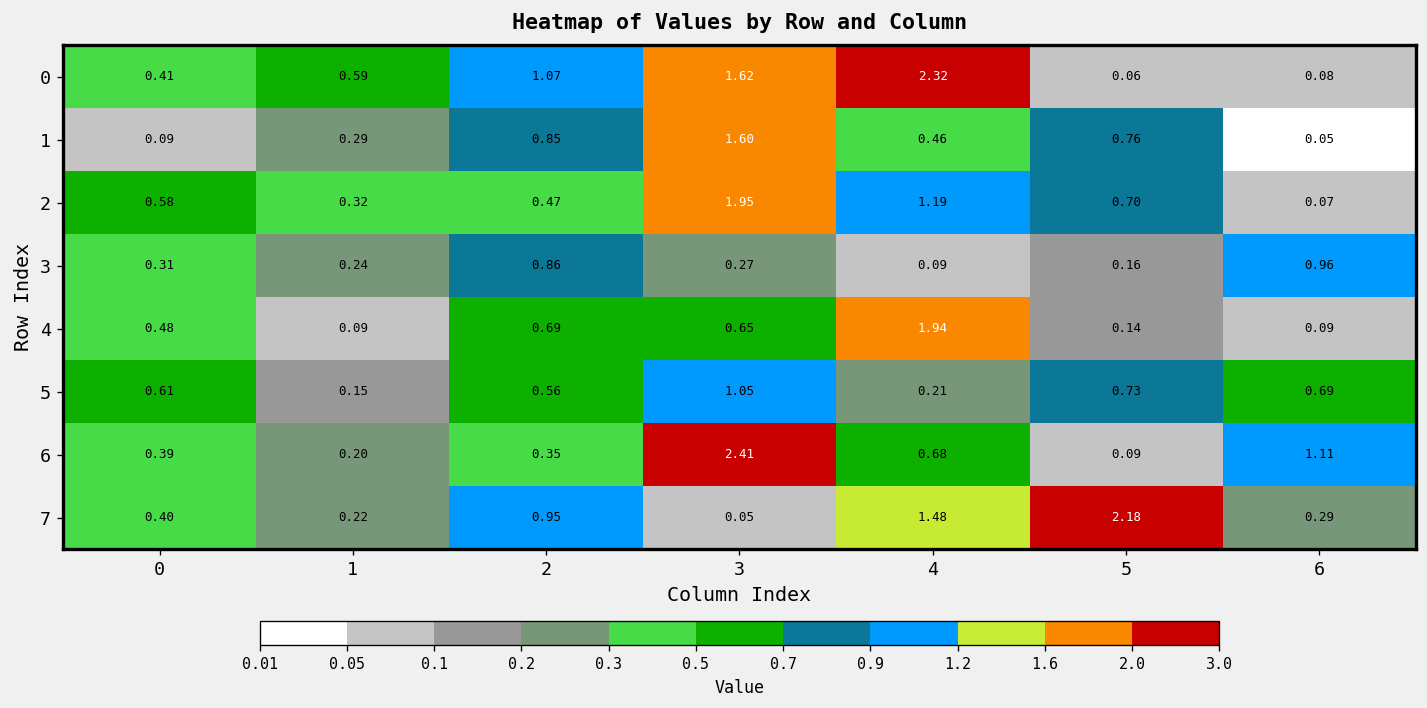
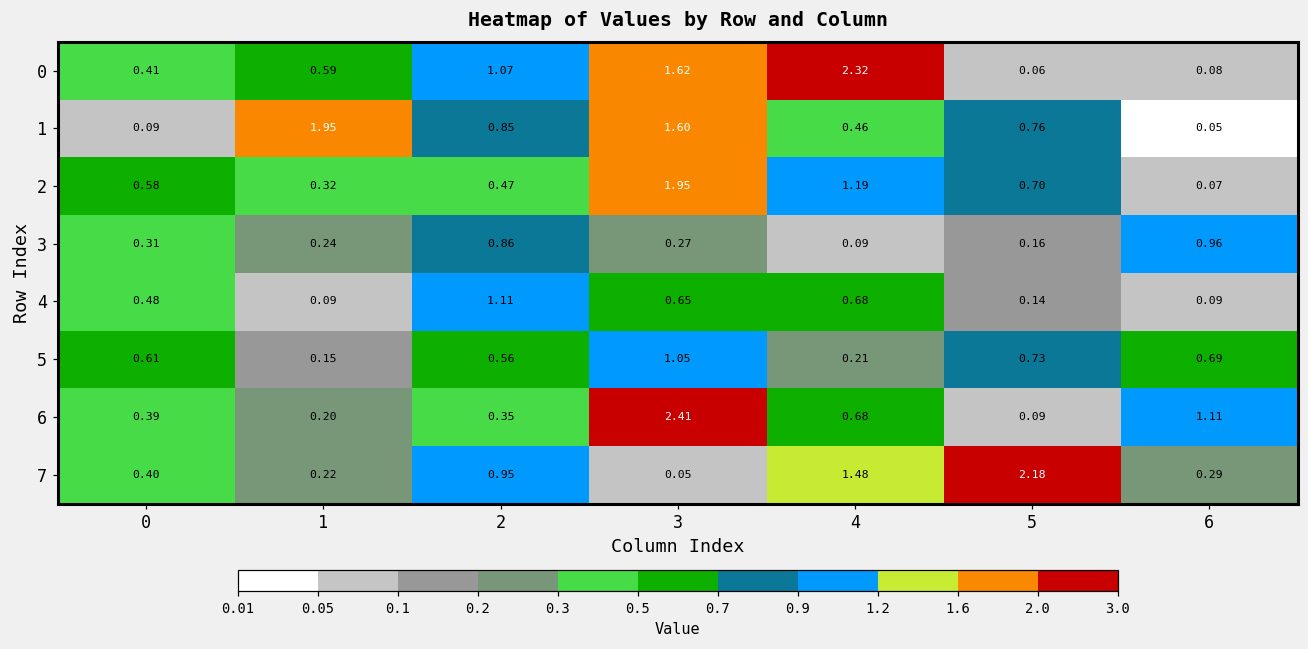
1, 1: 0.29 -> 1.95
4, 2: 0.69 -> 1.11
4, 4: 1.94 -> 0.68
